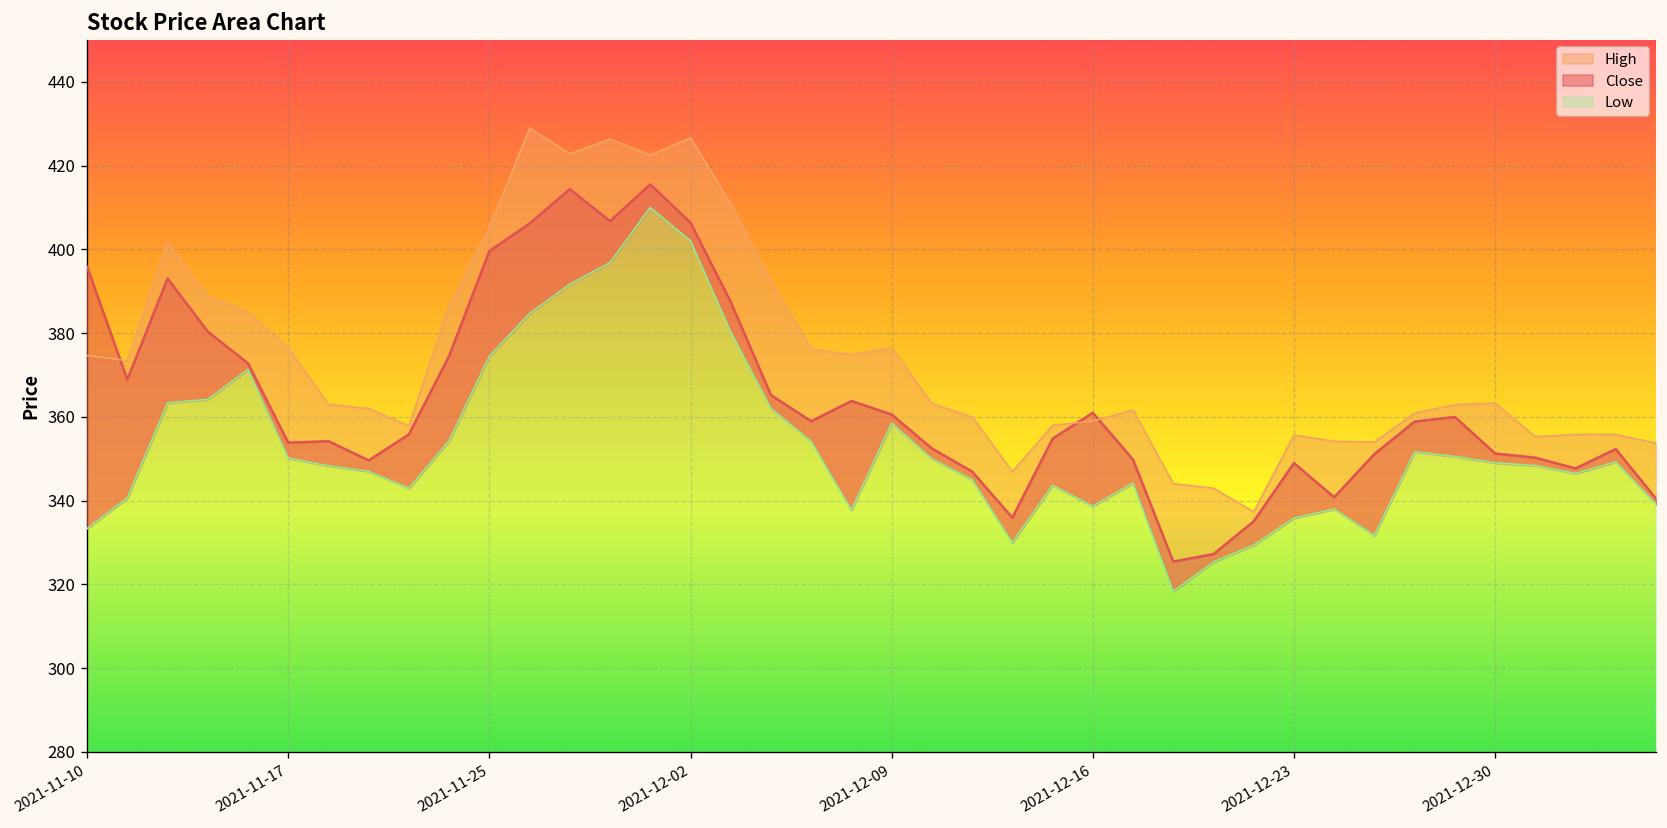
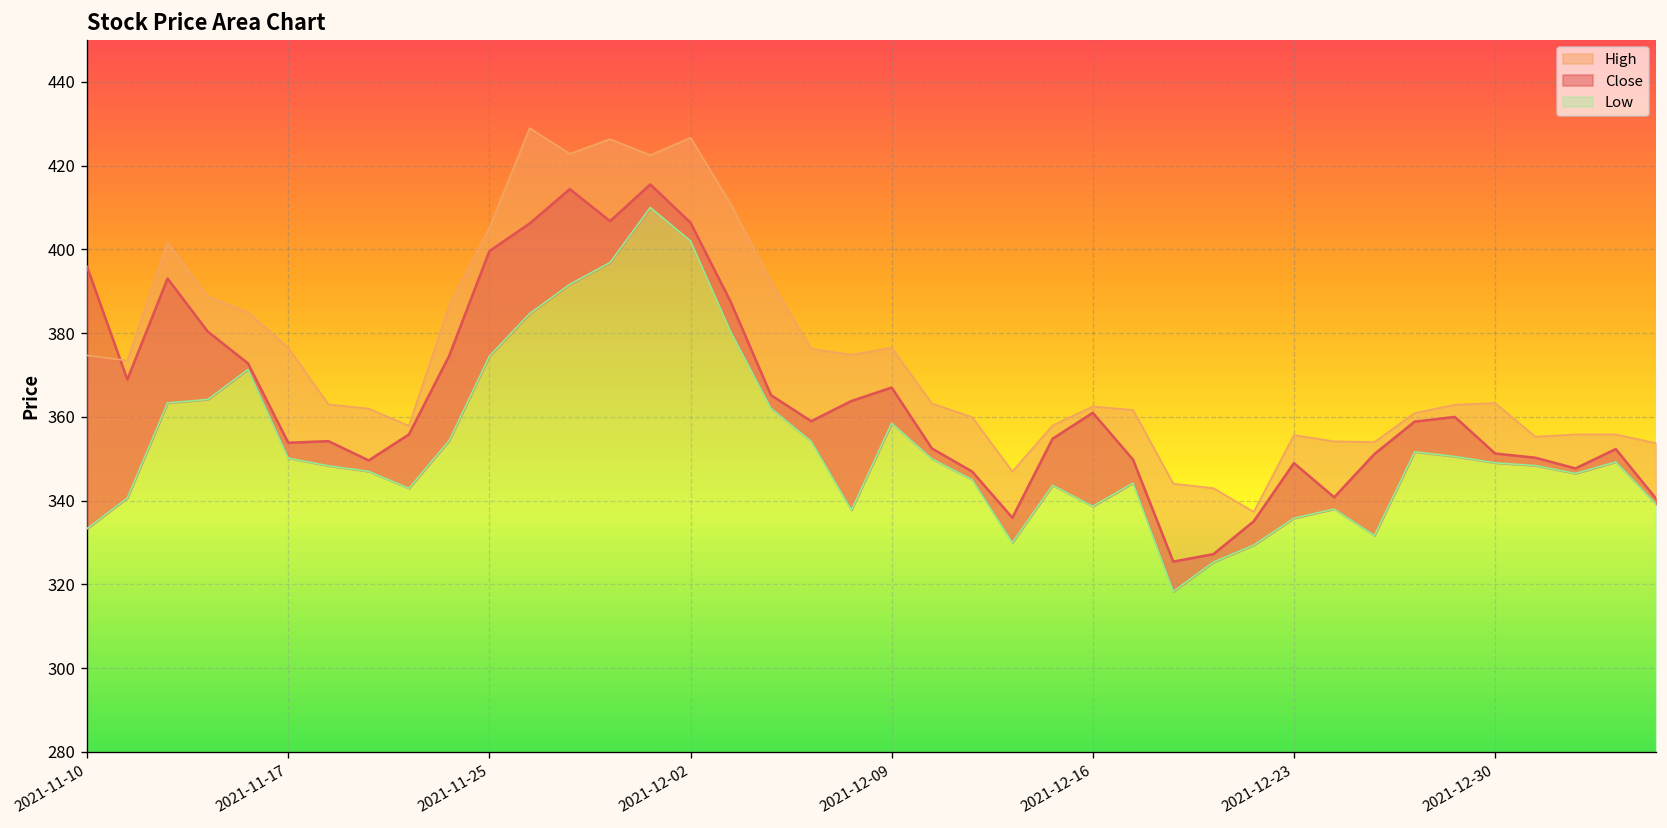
Close, 2021-12-09: 361 -> 367
High, 2021-12-16: 359 -> 363
